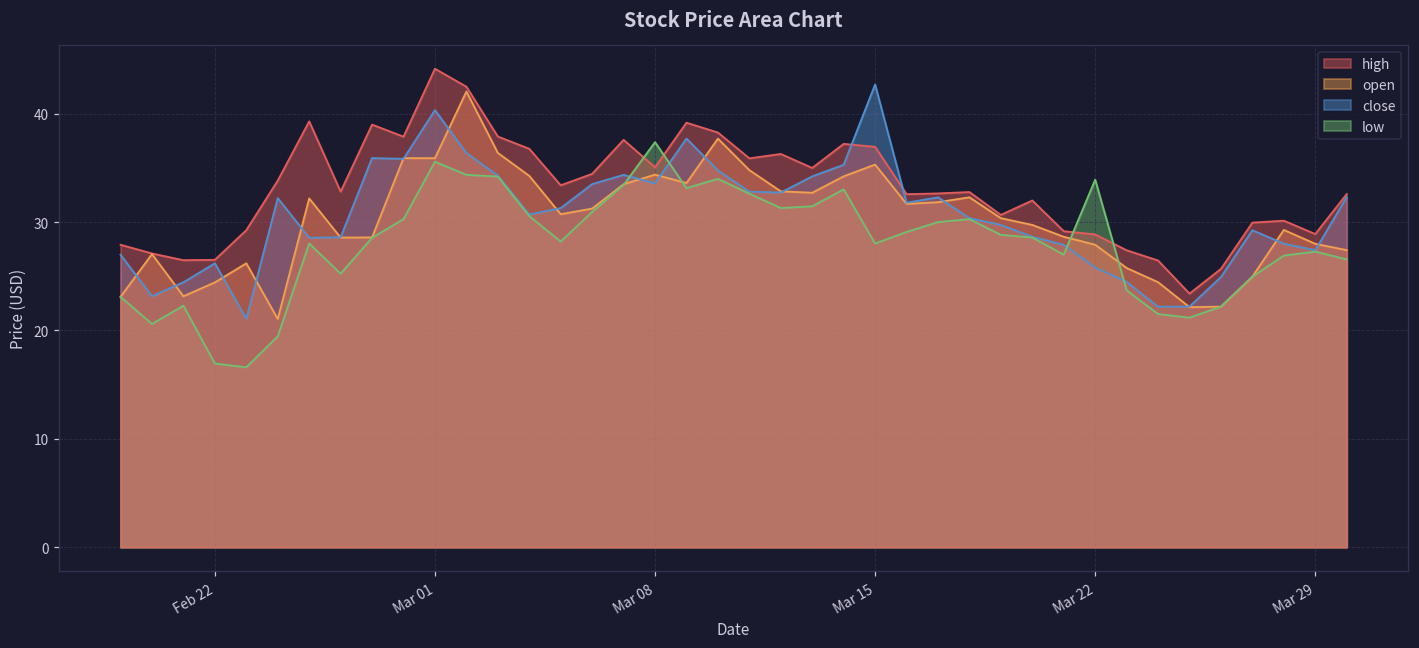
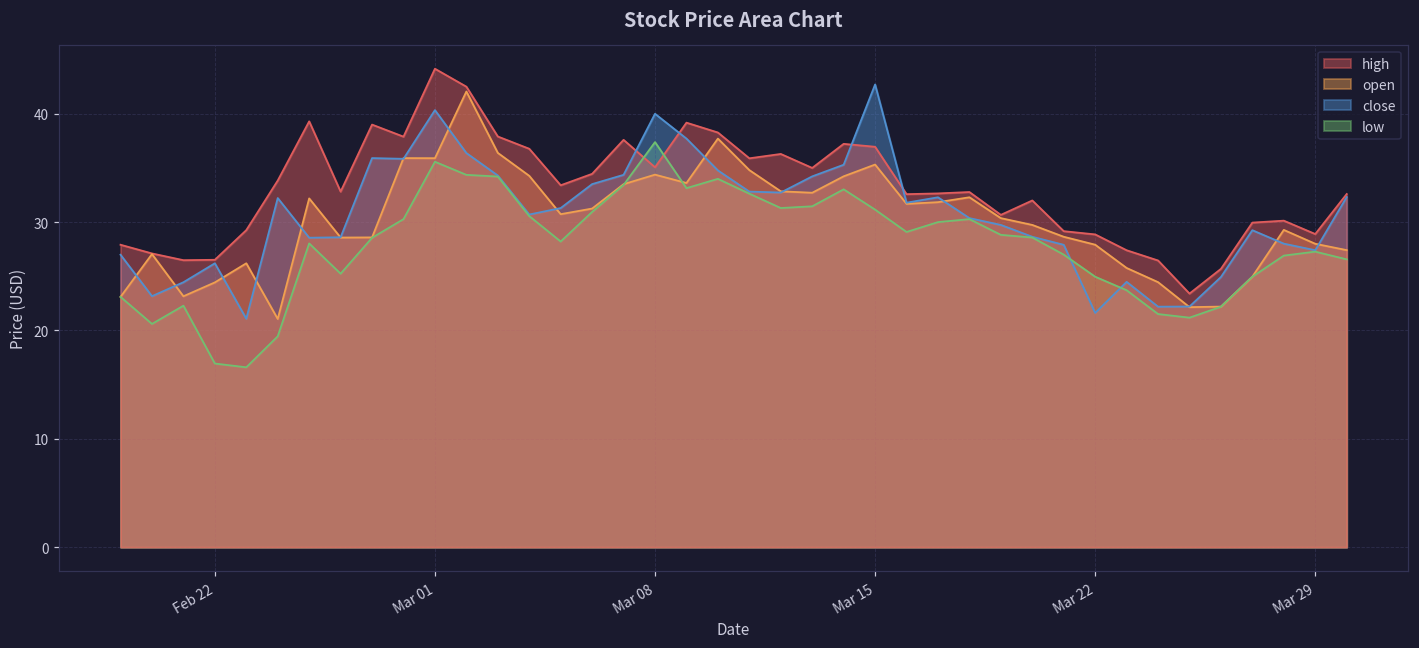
close, Mar 08: 34 -> 40
low, Mar 15: 28 -> 31
close, Mar 22: 26 -> 22
low, Mar 22: 34 -> 25
